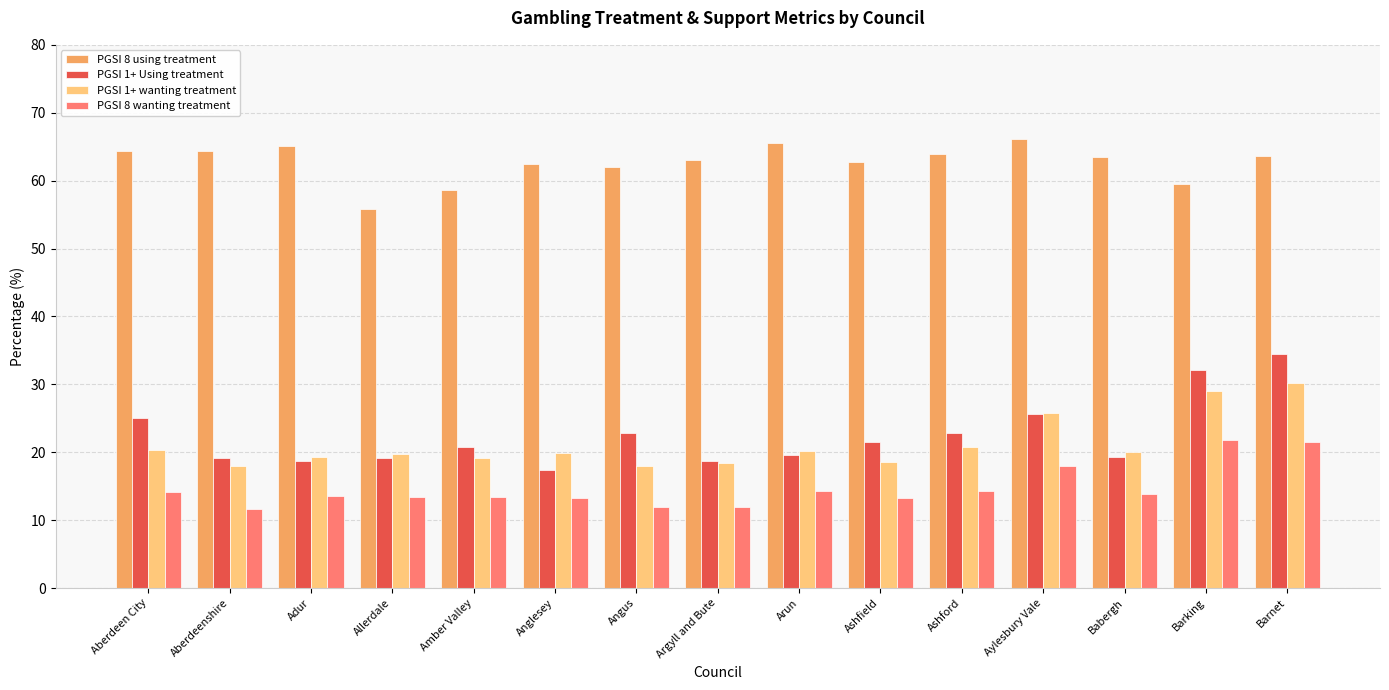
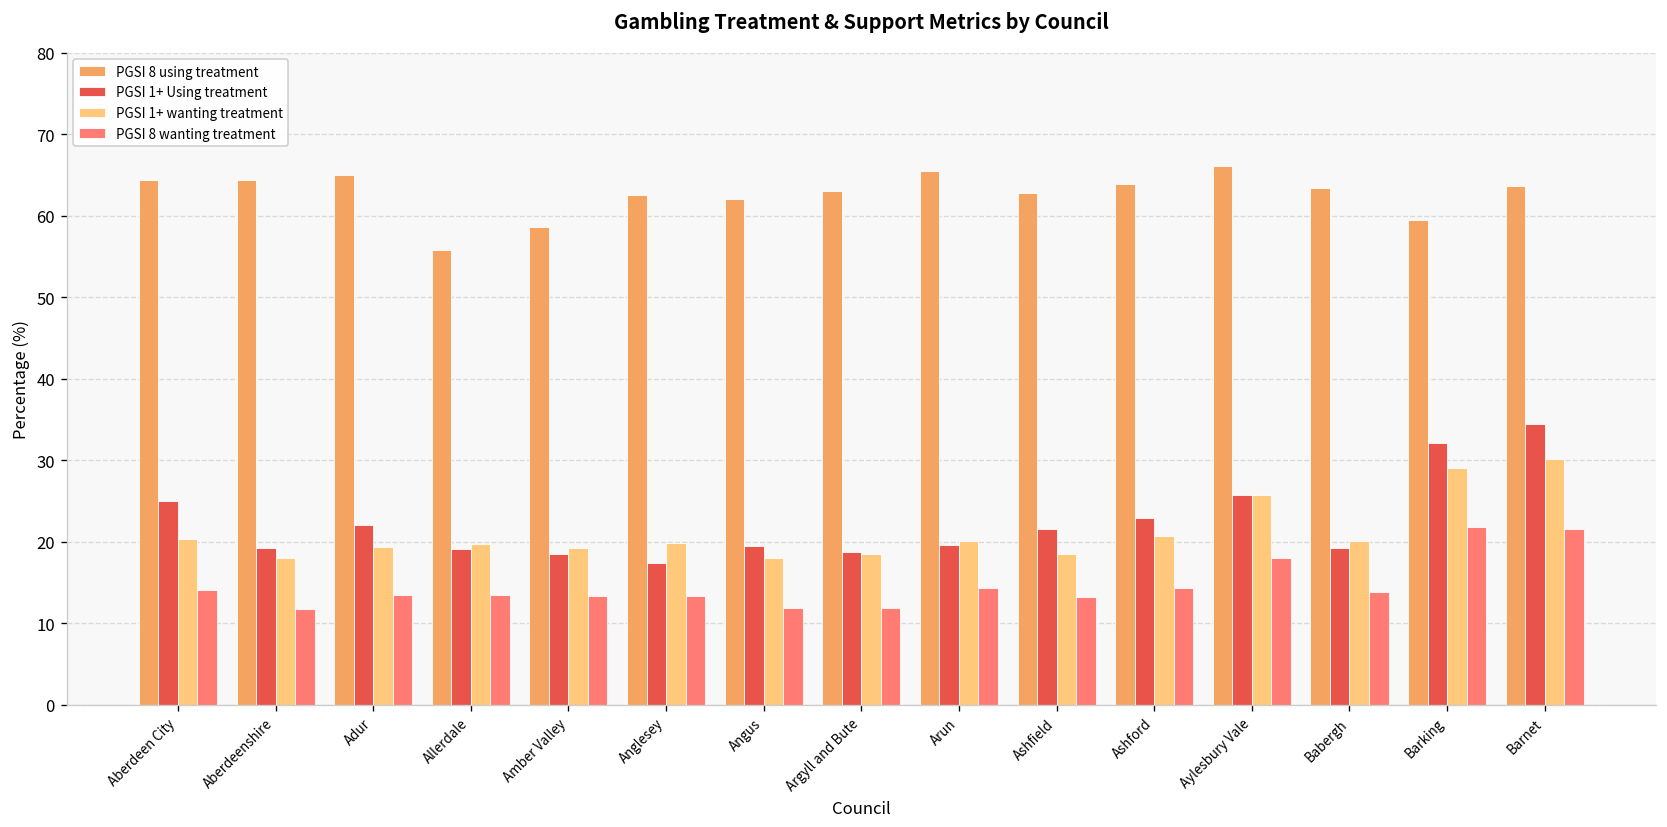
PGSI 1+ Using treatment, Adur: 19 -> 22
PGSI 1+ Using treatment, Amber Valley: 21 -> 19
PGSI 1+ Using treatment, Angus: 23 -> 19
